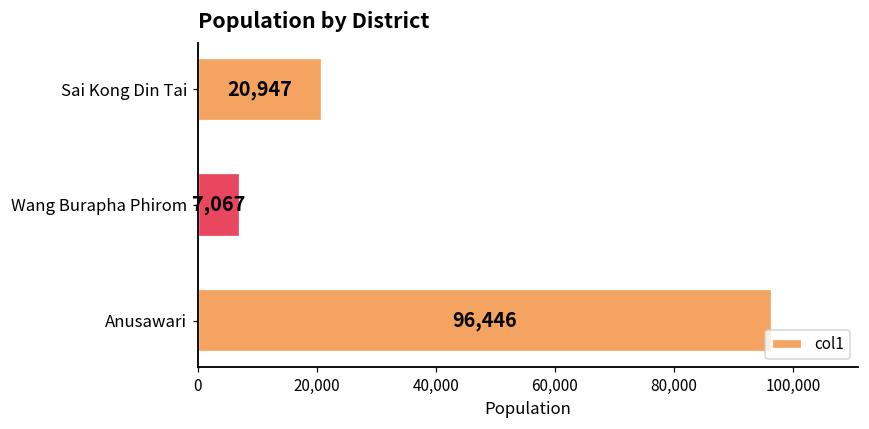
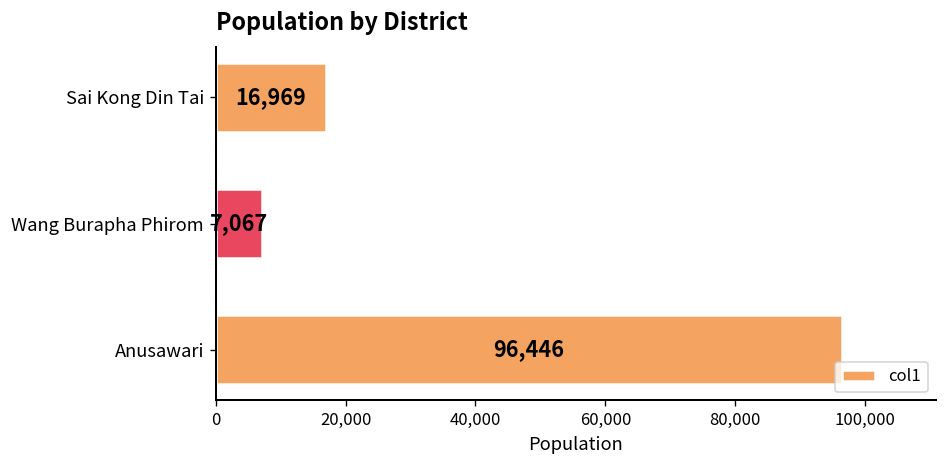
Sai Kong Din Tai: 20,947 -> 16,969
